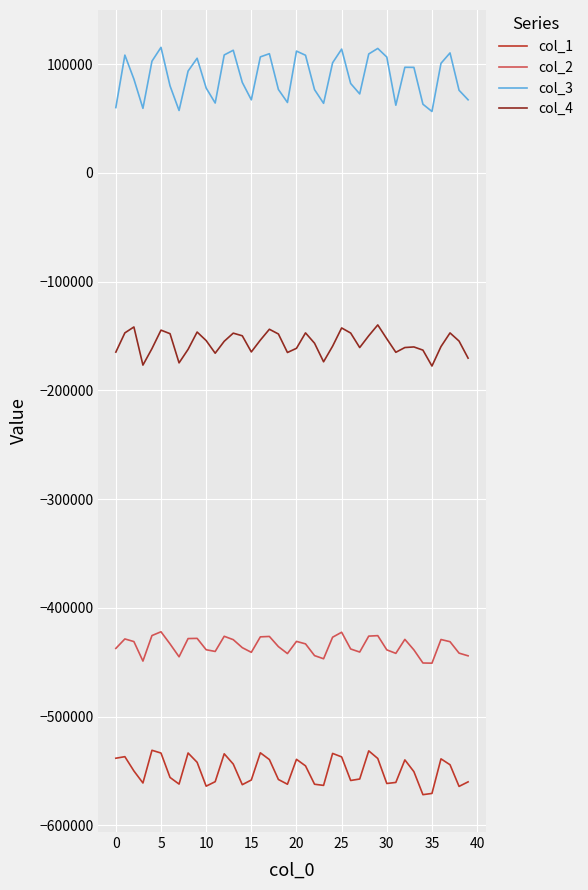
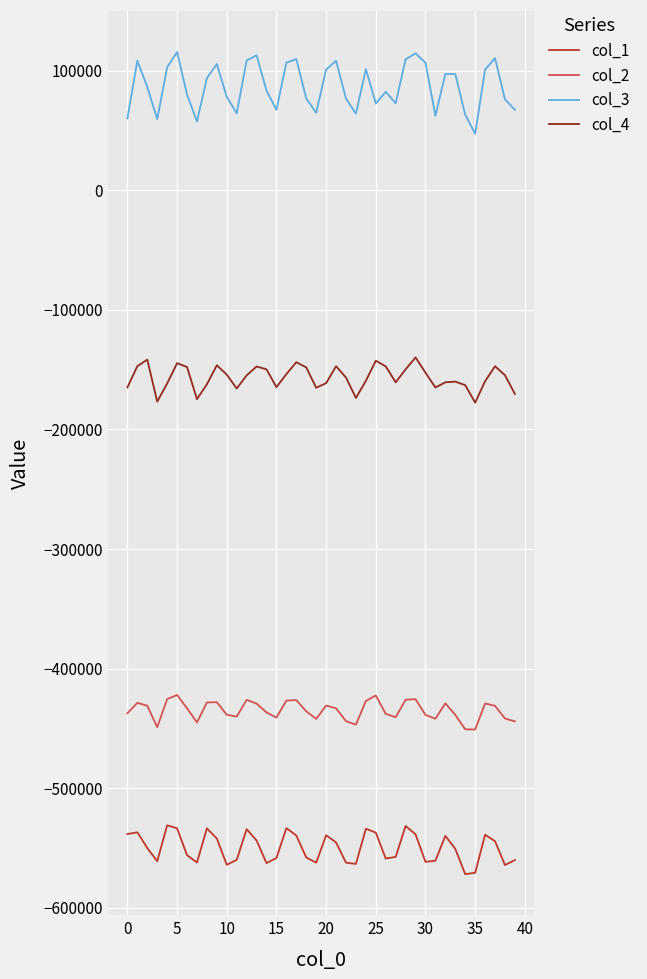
col_3, 20: 112000 -> 101000
col_3, 25: 114000 -> 73000
col_3, 35: 57000 -> 47000
